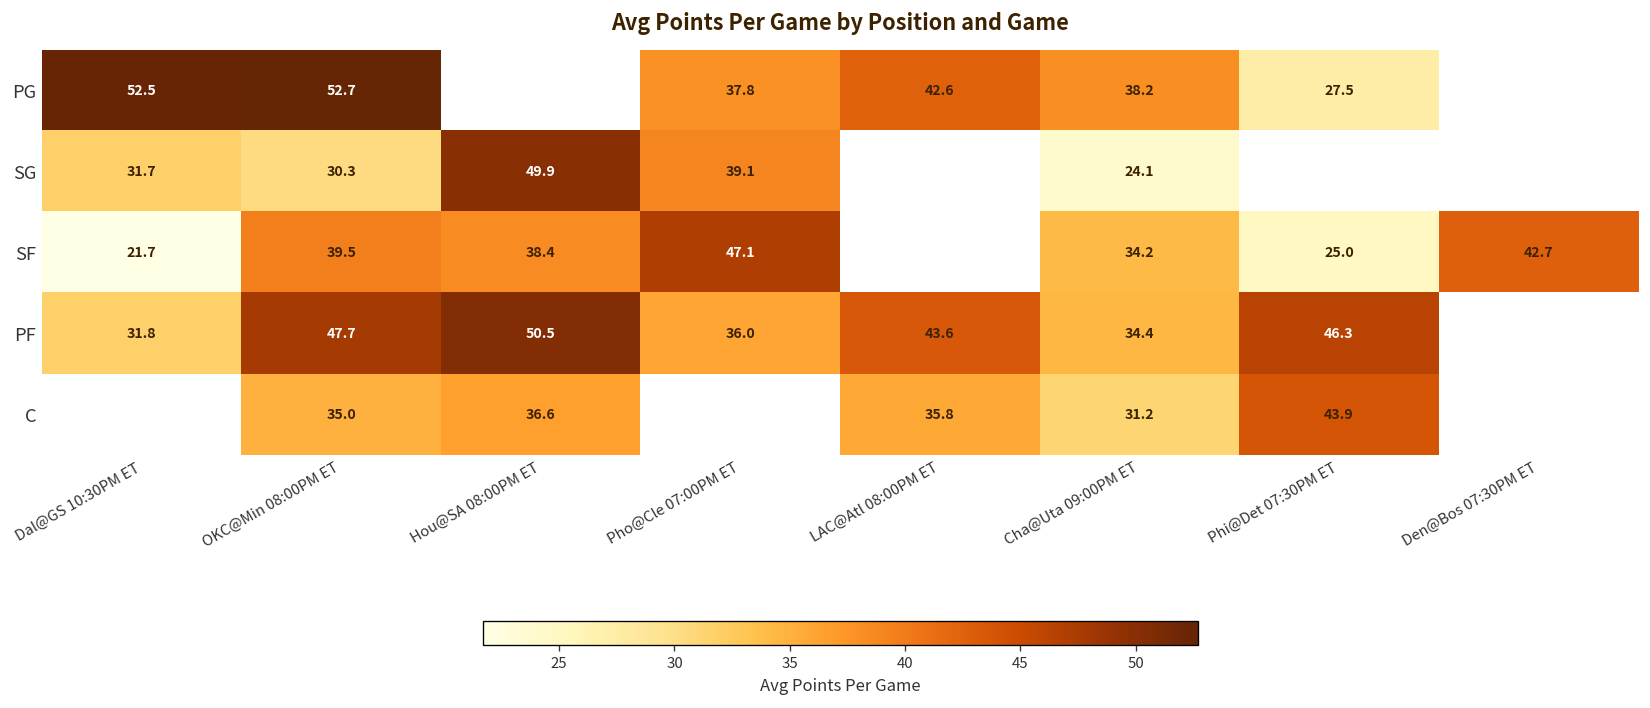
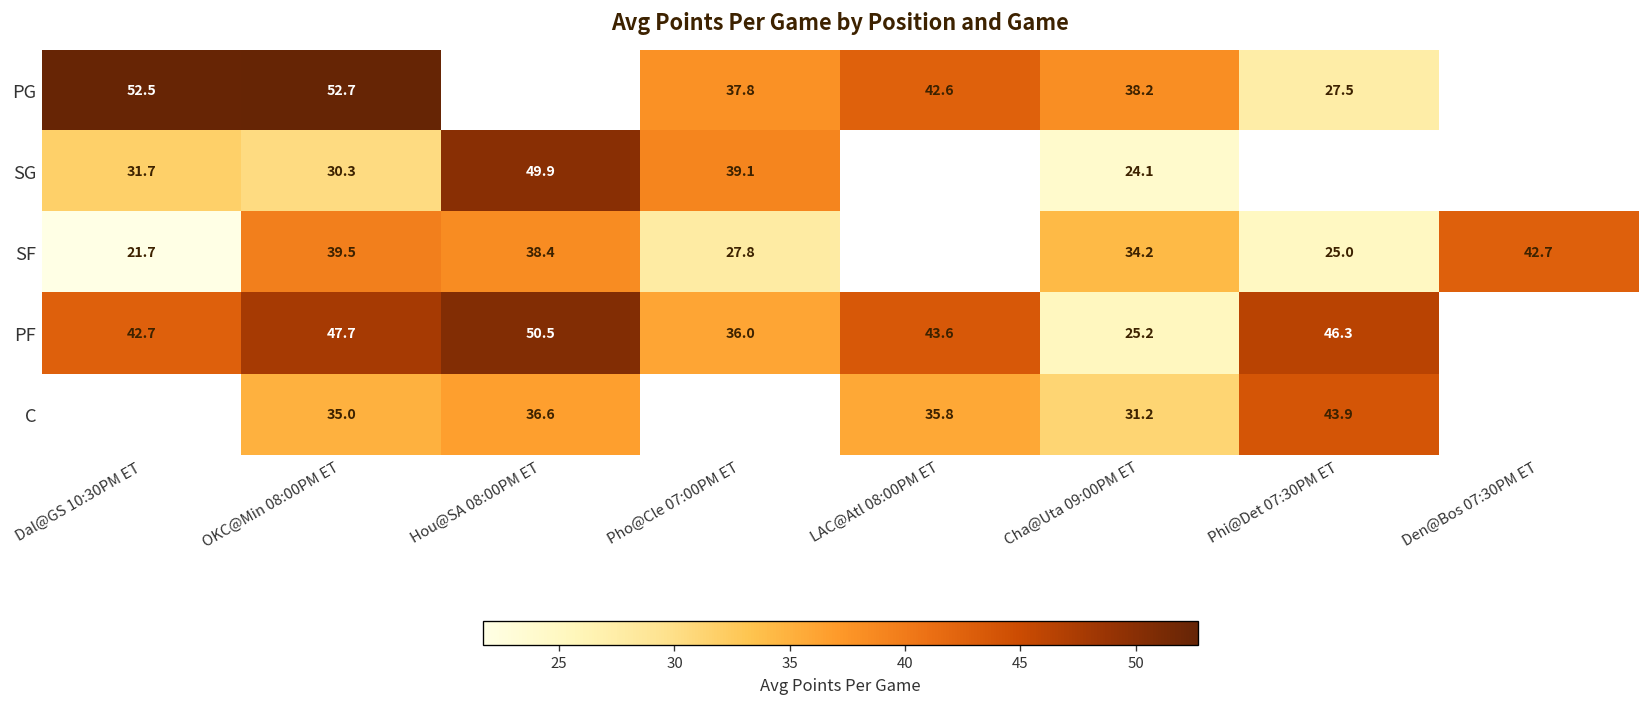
SF, Pho@Cle 07:00PM ET: 47.1 -> 27.8
PF, Dal@GS 10:30PM ET: 31.8 -> 42.7
PF, Cha@Uta 09:00PM ET: 34.4 -> 25.2
